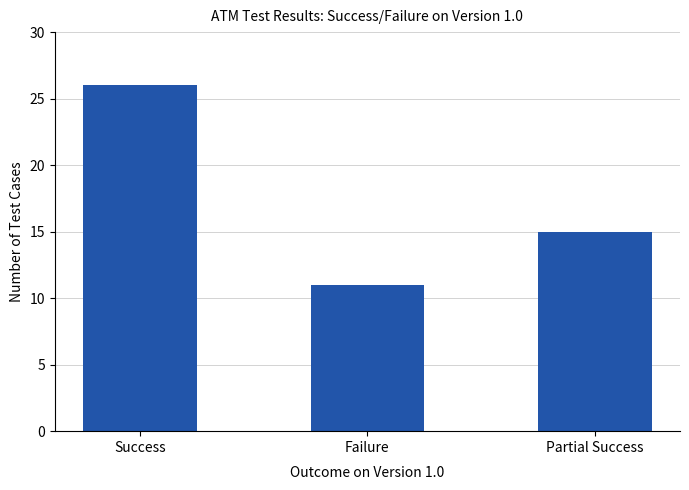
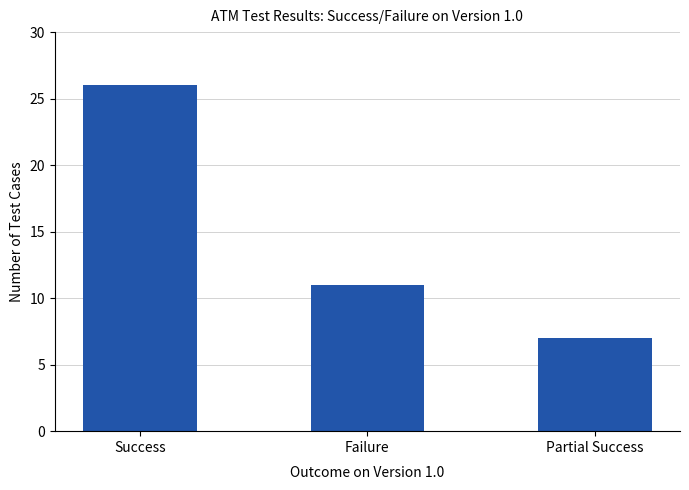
Partial Success: 15 -> 7
